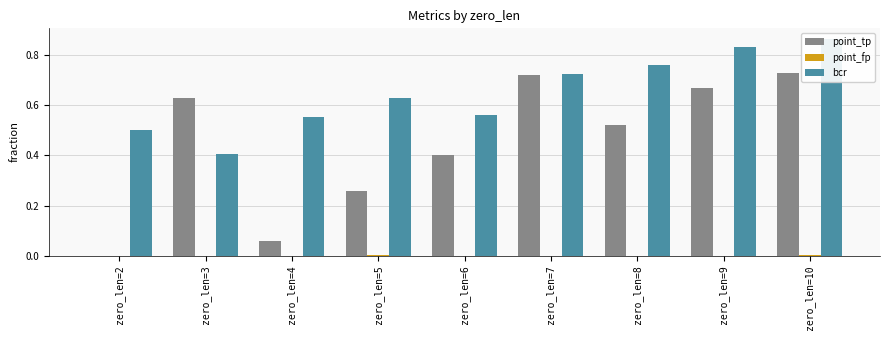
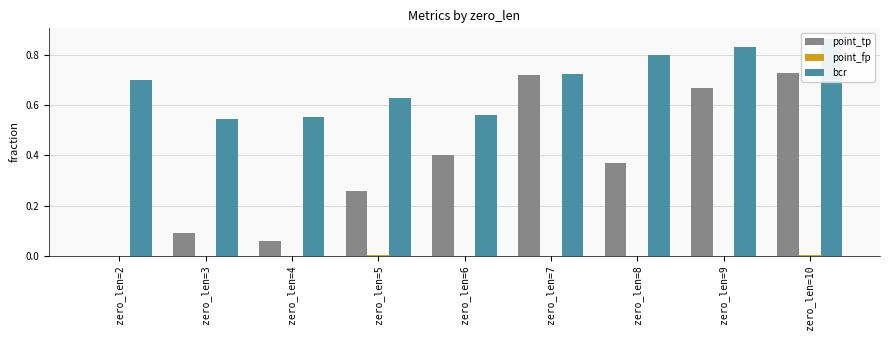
bcr, zero_len=2: 0.5 -> 0.7
point_tp, zero_len=3: 0.63 -> 0.09
bcr, zero_len=3: 0.41 -> 0.55
point_tp, zero_len=8: 0.52 -> 0.37
bcr, zero_len=8: 0.76 -> 0.80
